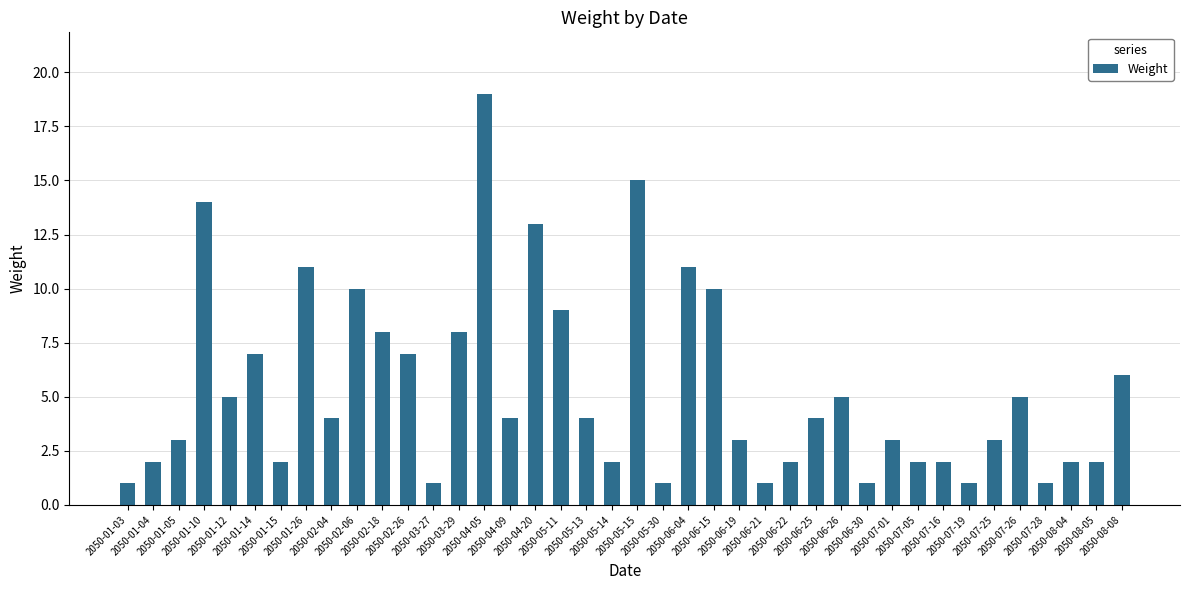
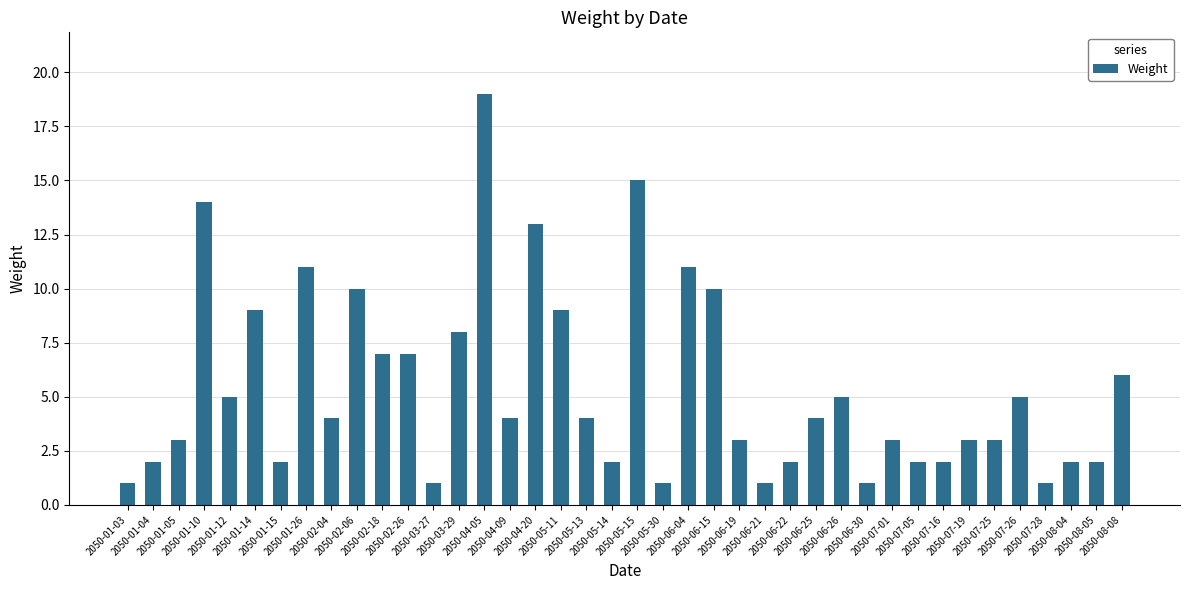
2050-01-14: 7 -> 9
2050-02-18: 8 -> 7
2050-07-19: 1 -> 3
